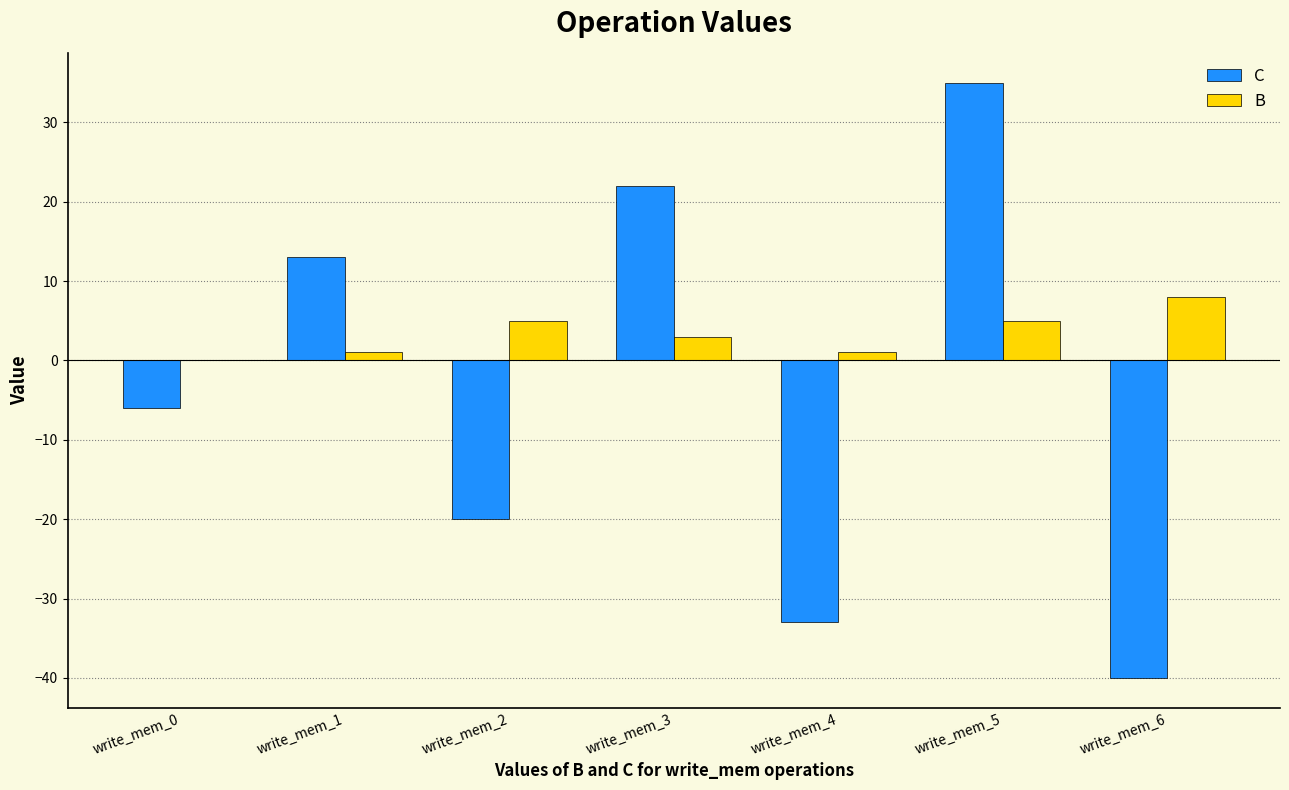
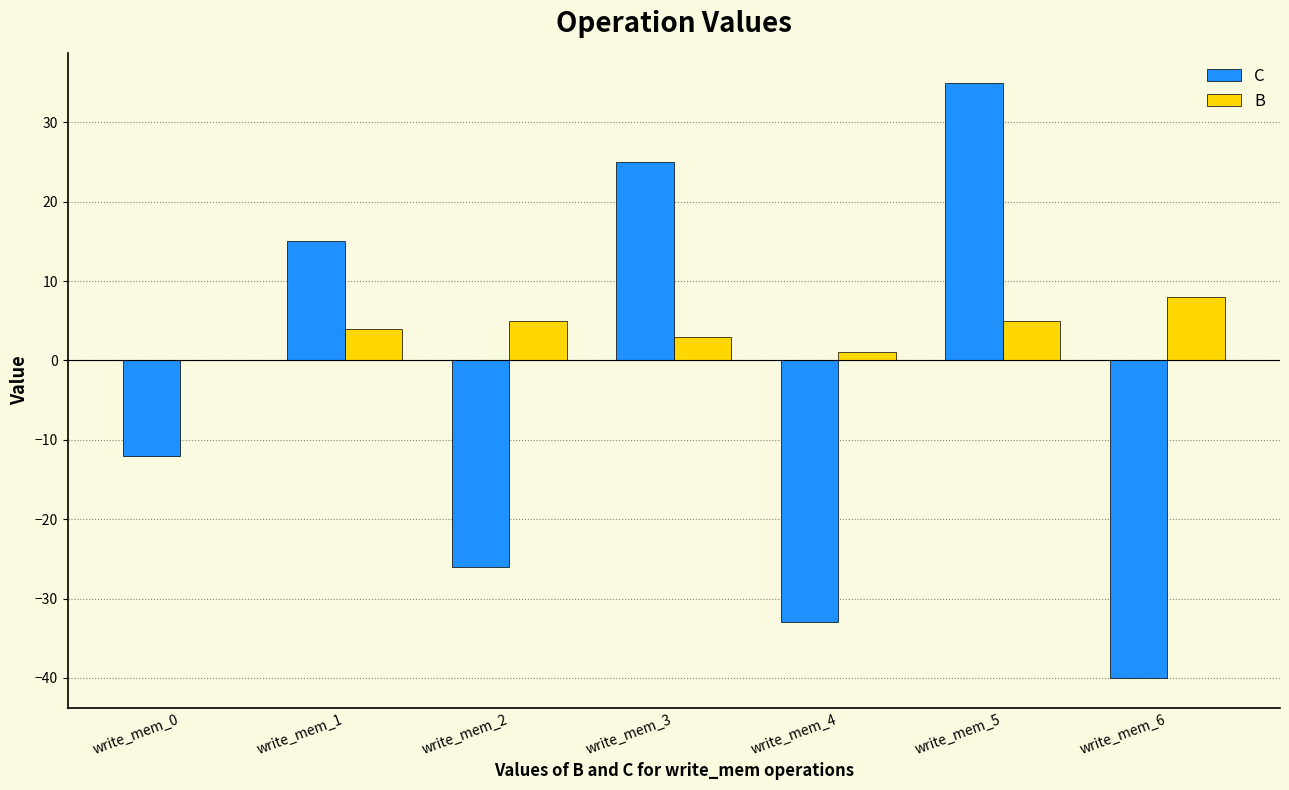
C, write_mem_0: -6 -> -12
C, write_mem_1: 13 -> 15
B, write_mem_1: 1 -> 4
C, write_mem_2: -20 -> -26
C, write_mem_3: 22 -> 25
